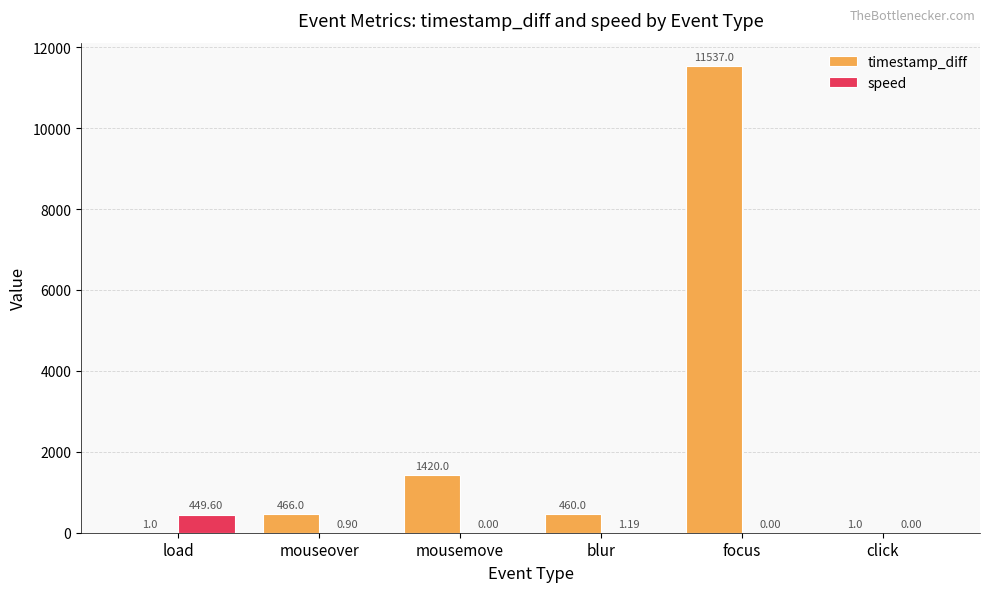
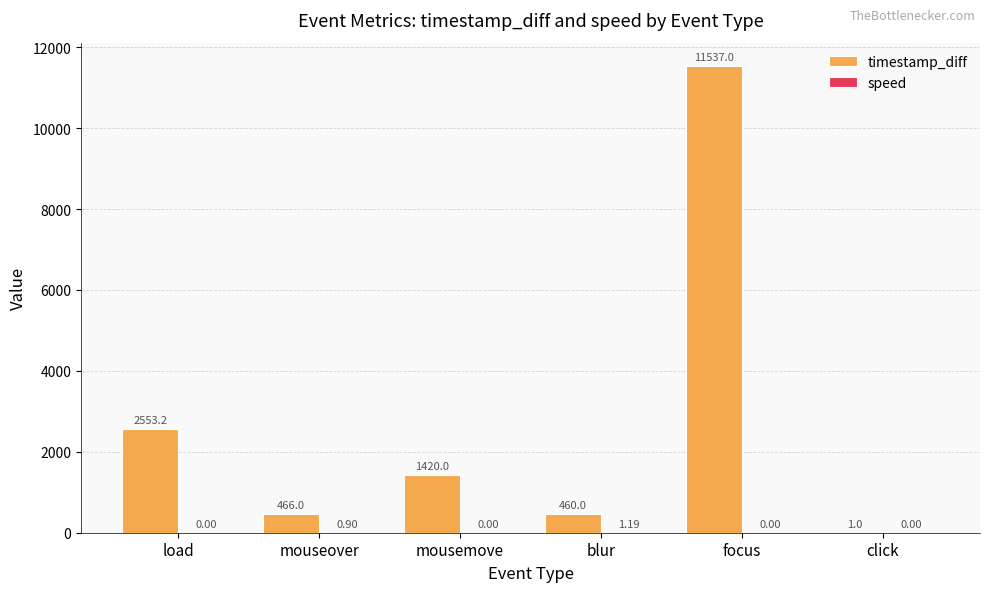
timestamp_diff, load: 1.0 -> 2553.2
speed, load: 449.60 -> 0.00
